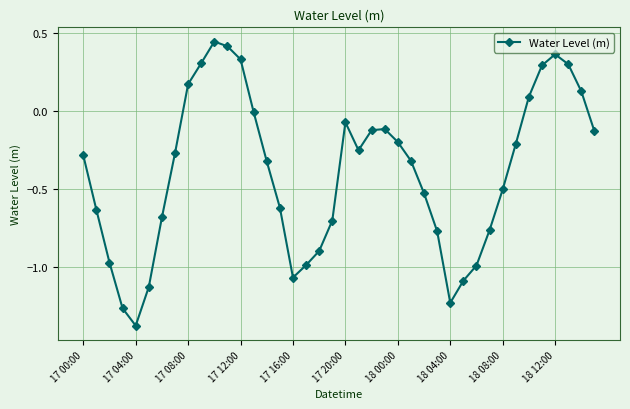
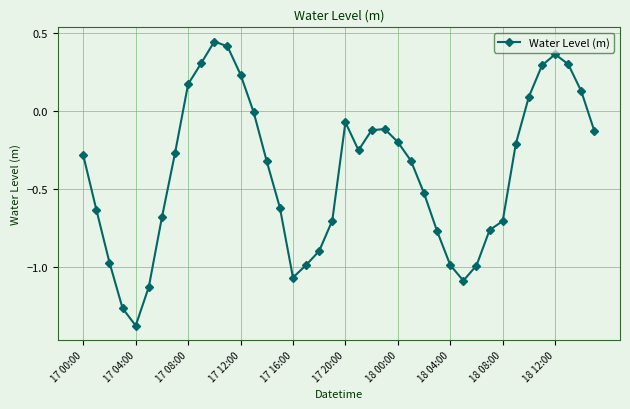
17 12:00: 0.33 -> 0.23
18 04:00: -1.23 -> -0.99
18 08:00: -0.50 -> -0.71
